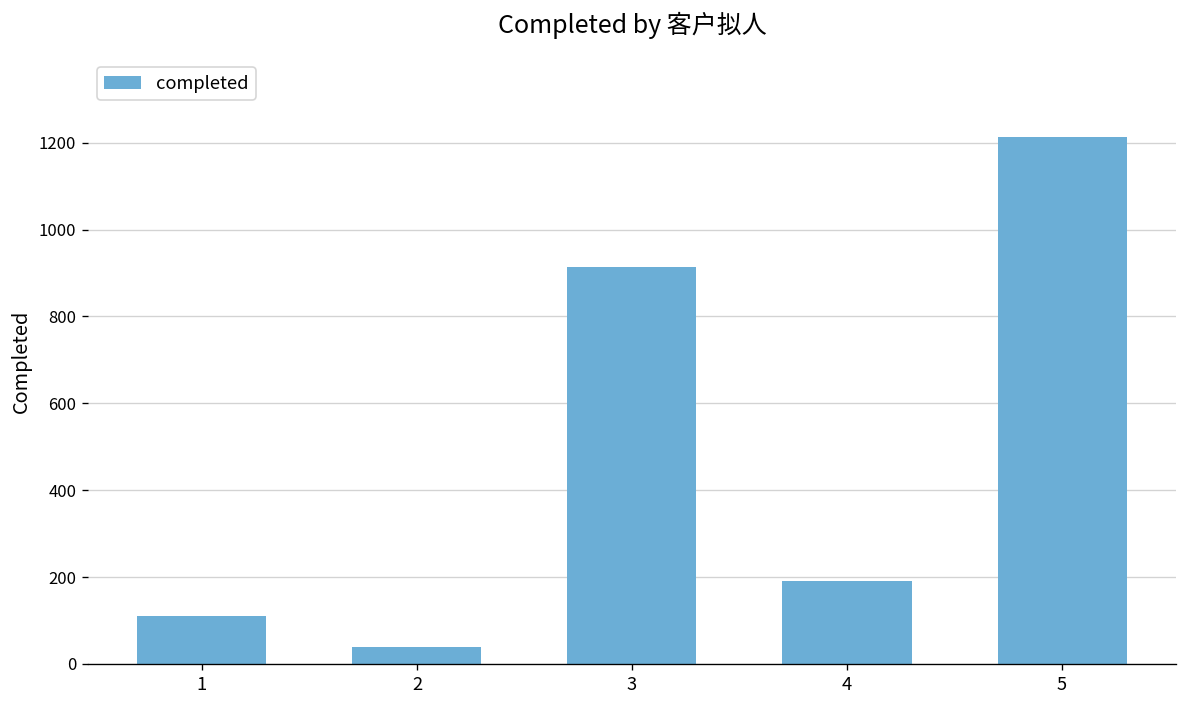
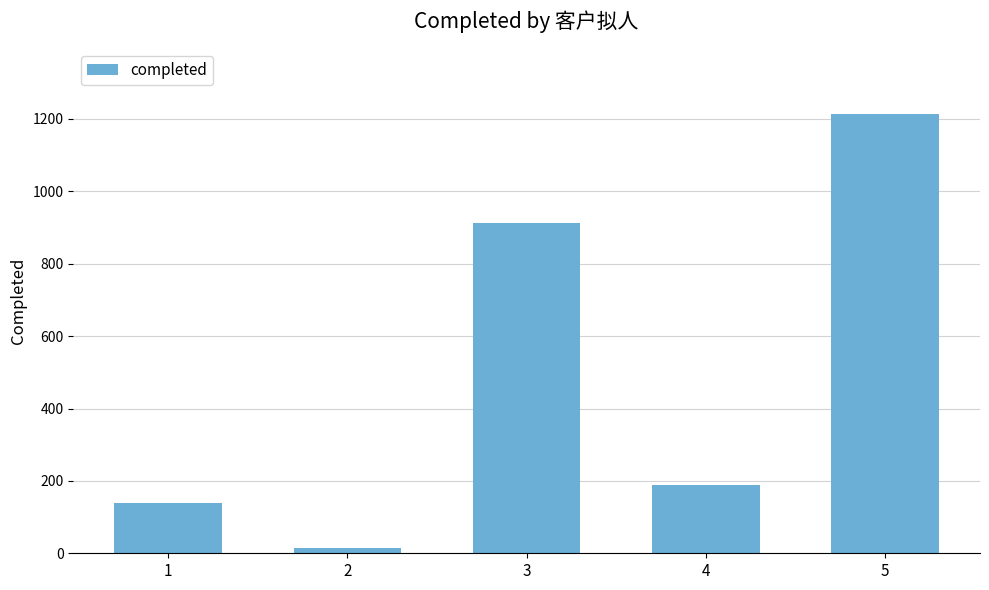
1: 110 -> 140
2: 40 -> 20
